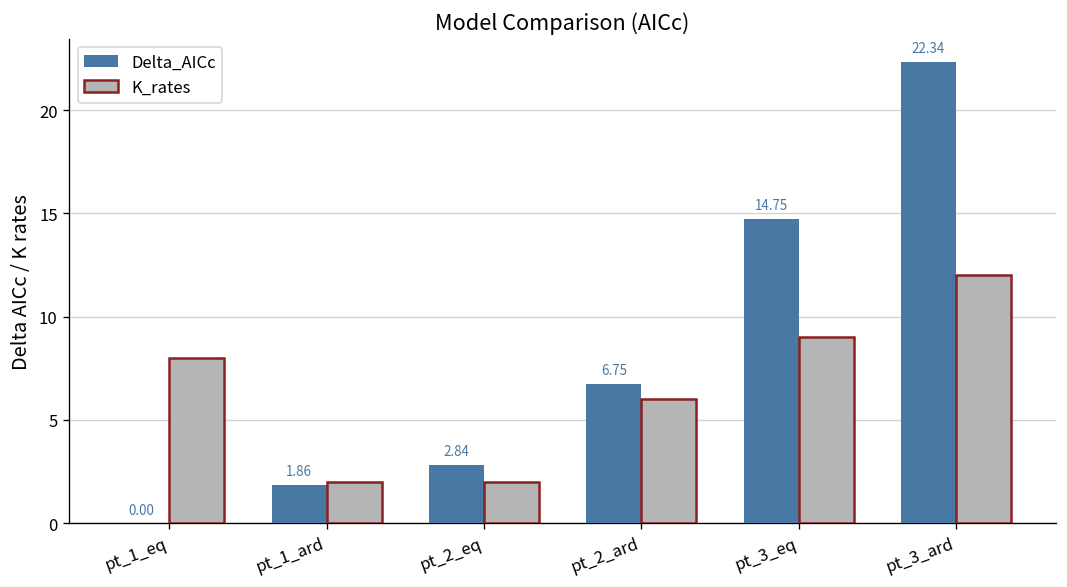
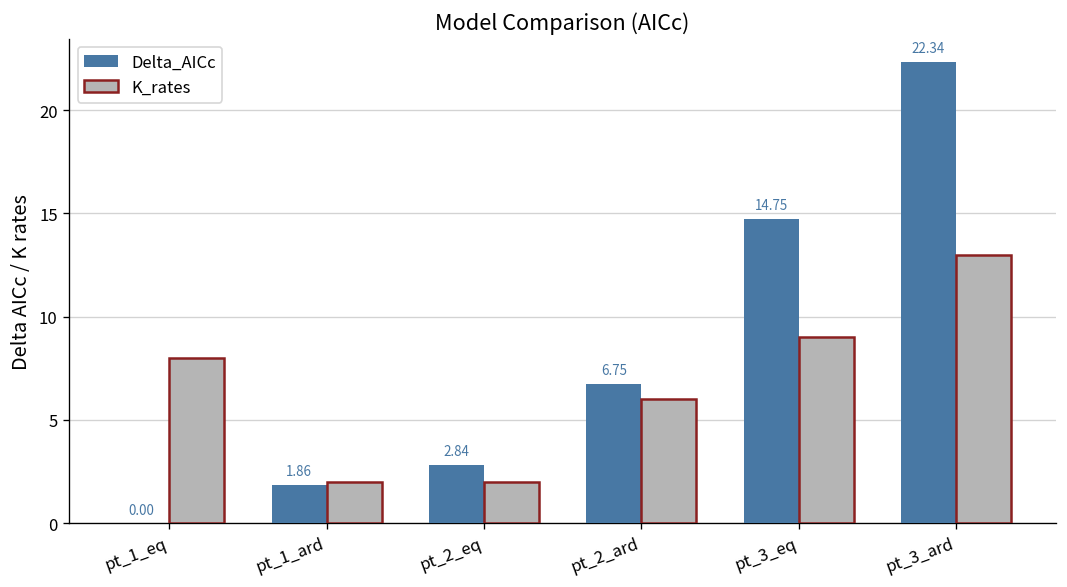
K_rates, pt_3_ard: 12 -> 13
